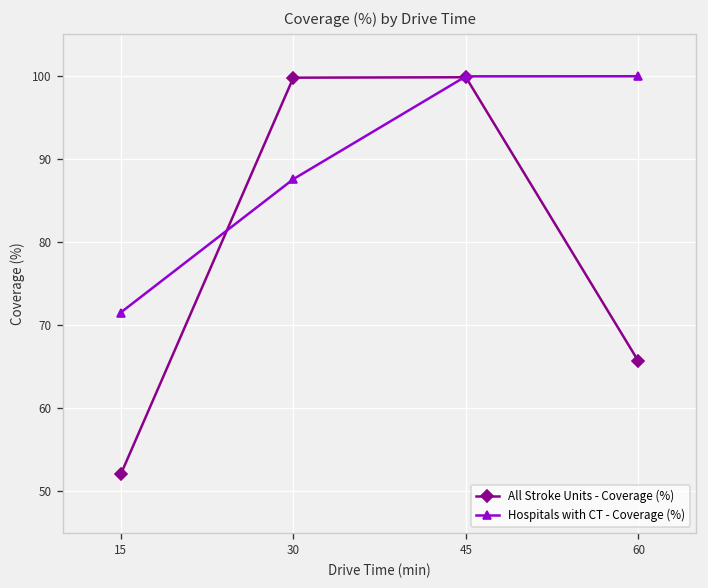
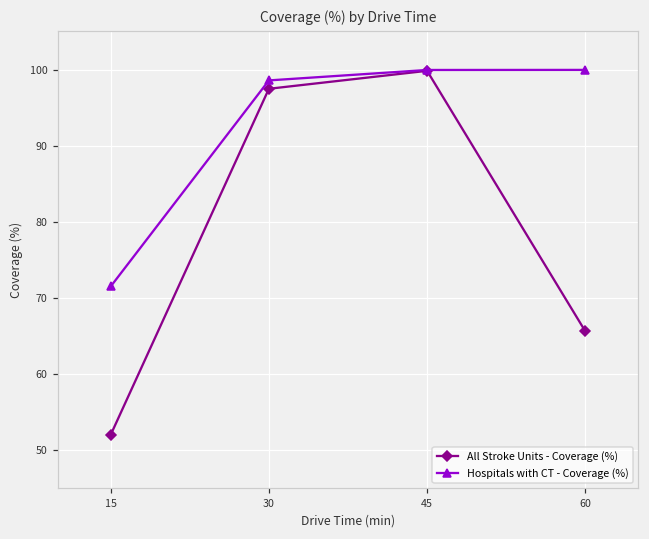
All Stroke Units - Coverage (%), 30: 100 -> 97
Hospitals with CT - Coverage (%), 30: 88 -> 99
